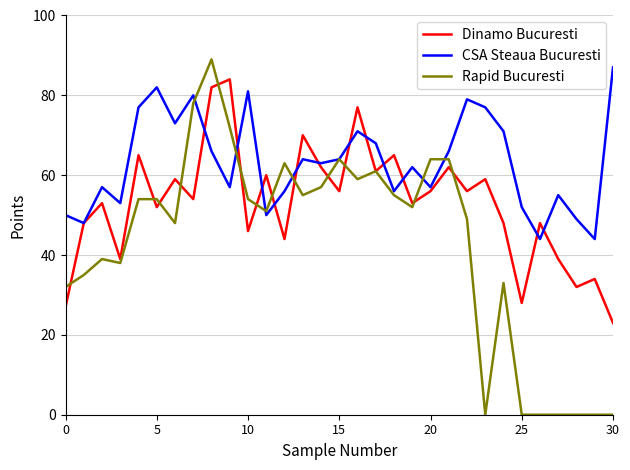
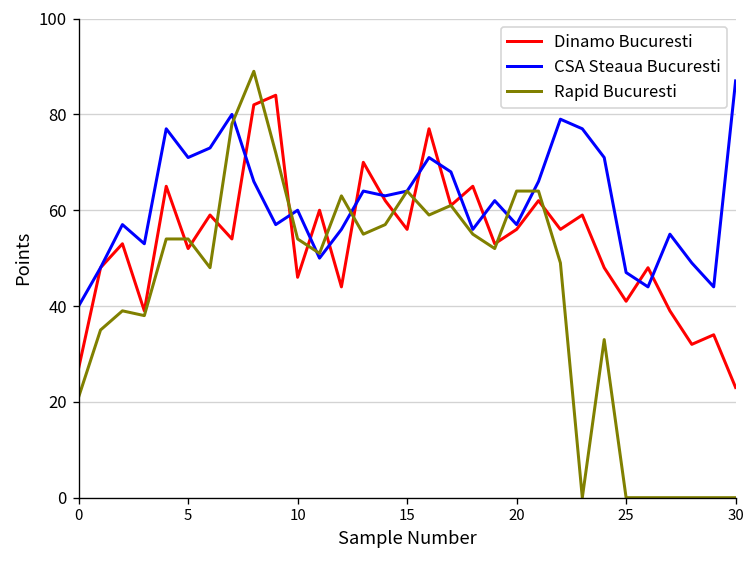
CSA Steaua Bucuresti, 0: 50 -> 40
Rapid Bucuresti, 0: 32 -> 21
CSA Steaua Bucuresti, 5: 82 -> 71
CSA Steaua Bucuresti, 10: 81 -> 60
Dinamo Bucuresti, 25: 28 -> 41
CSA Steaua Bucuresti, 25: 52 -> 47
